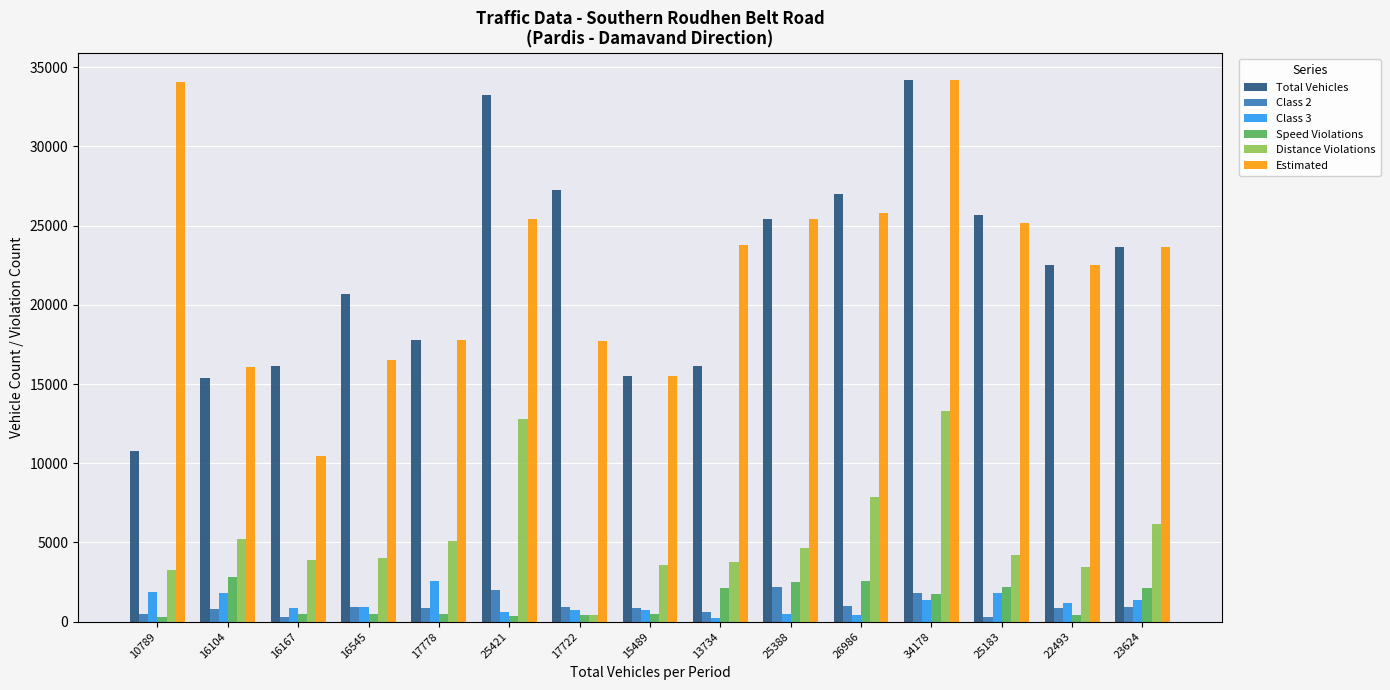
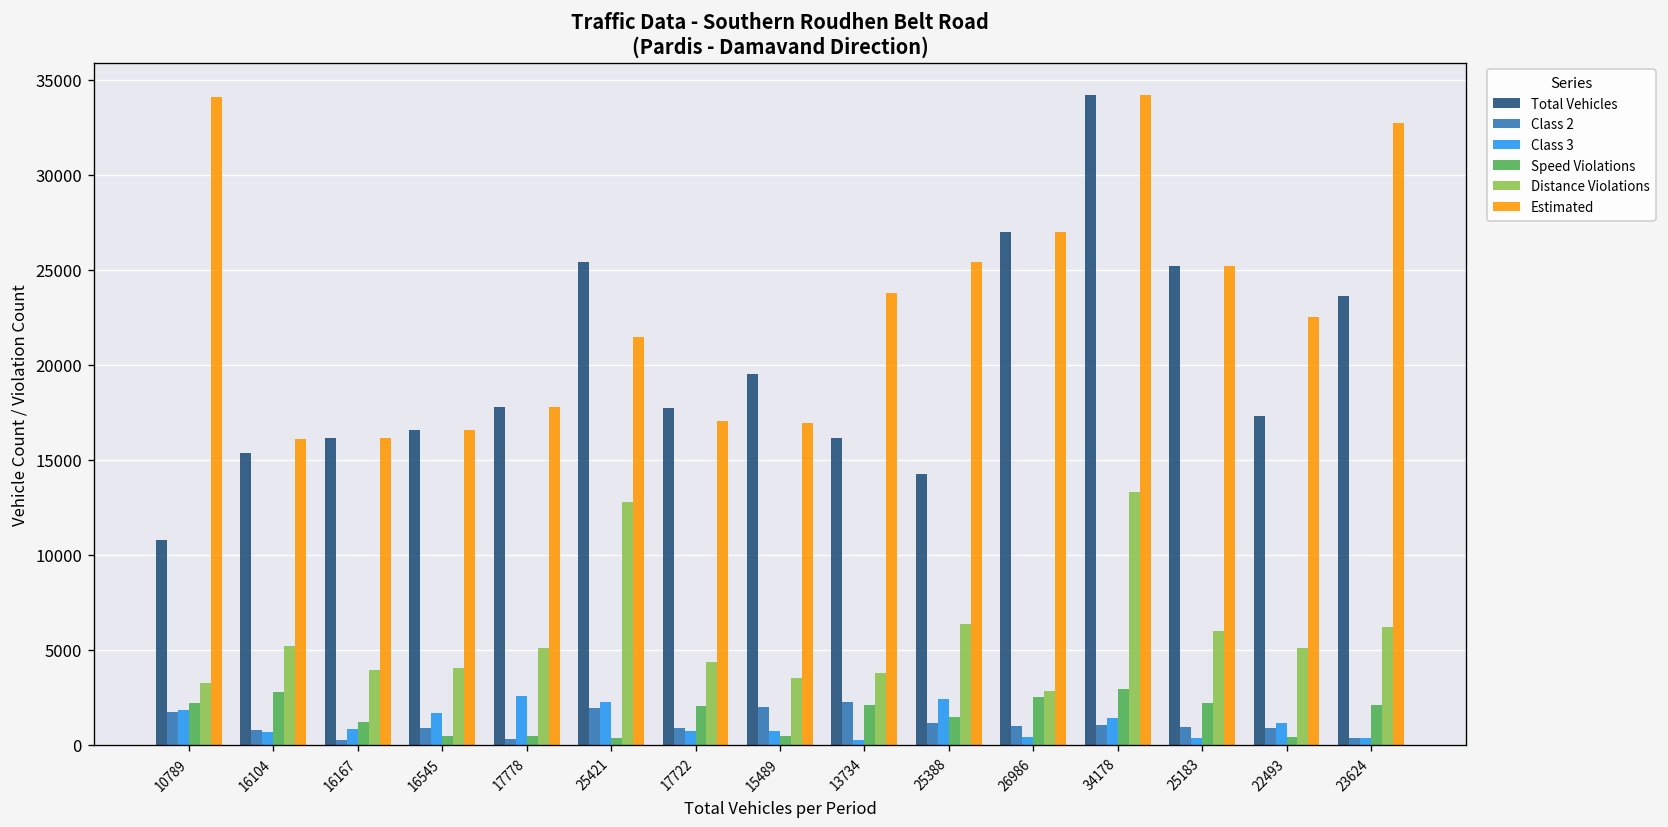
Class 2, 10789: 500 -> 1700
Speed Violations, 10789: 300 -> 2200
Class 3, 16104: 1800 -> 700
Speed Violations, 16167: 500 -> 1200
Estimated, 16167: 10400 -> 16200
Total Vehicles, 16545: 20700 -> 16500
Class 3, 16545: 900 -> 1700
Class 2, 17778: 900 -> 300
Total Vehicles, 25421: 33300 -> 25400
Class 3, 25421: 600 -> 2300
Estimated, 25421: 25400 -> 21400
Total Vehicles, 17722: 27200 -> 17700
Speed Violations, 17722: 400 -> 2000
Distance Violations, 17722: 400 -> 4300
Estimated, 17722: 17700 -> 17000
Total Vehicles, 15489: 15500 -> 19500
Class 2, 15489: 800 -> 2000
Estimated, 15489: 15500 -> 17000
Class 2, 13734: 600 -> 2300
Total Vehicles, 25388: 25400 -> 14300
Class 2, 25388: 2200 -> 1200
Class 3, 25388: 500 -> 2400
Speed Violations, 25388: 2500 -> 1500
Distance Violations, 25388: 4700 -> 6400
Distance Violations, 26986: 7900 -> 2800
Estimated, 26986: 25800 -> 27000
Class 2, 34178: 1800 -> 1000
Speed Violations, 34178: 1800 -> 2900
Total Vehicles, 25183: 25700 -> 25200
Class 2, 25183: 300 -> 900
Class 3, 25183: 1800 -> 400
Distance Violations, 25183: 4200 -> 6000
Total Vehicles, 22493: 22500 -> 17300
Distance Violations, 22493: 3500 -> 5100
Class 2, 23624: 900 -> 400
Class 3, 23624: 1300 -> 300
Estimated, 23624: 23600 -> 32700
